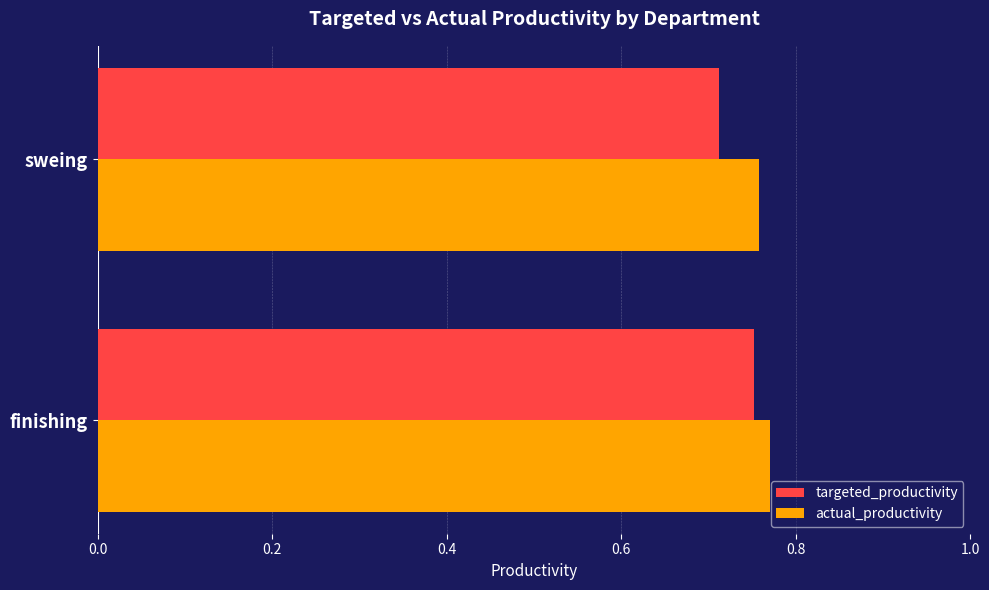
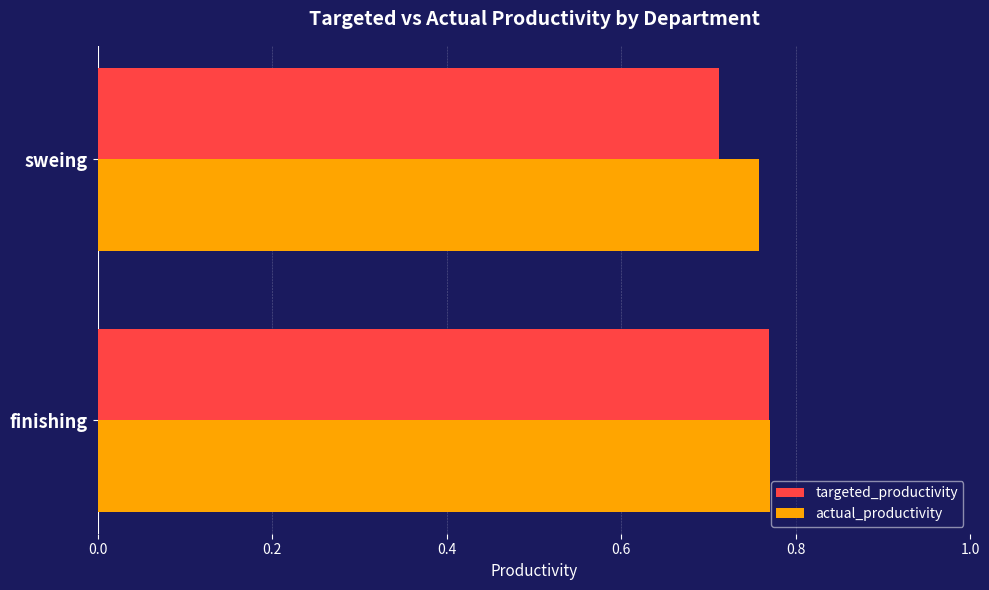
targeted_productivity, finishing: 0.75 -> 0.77
